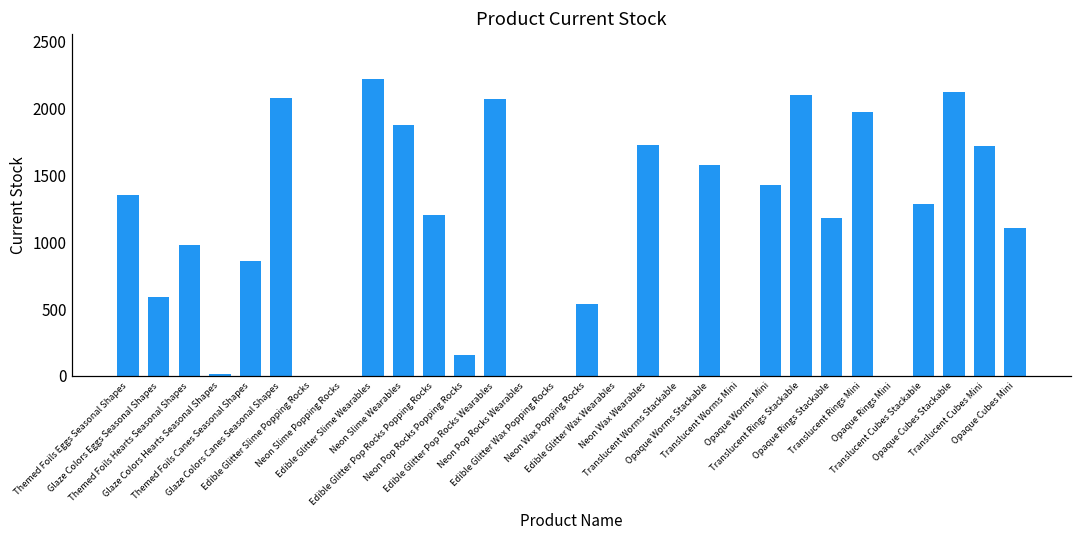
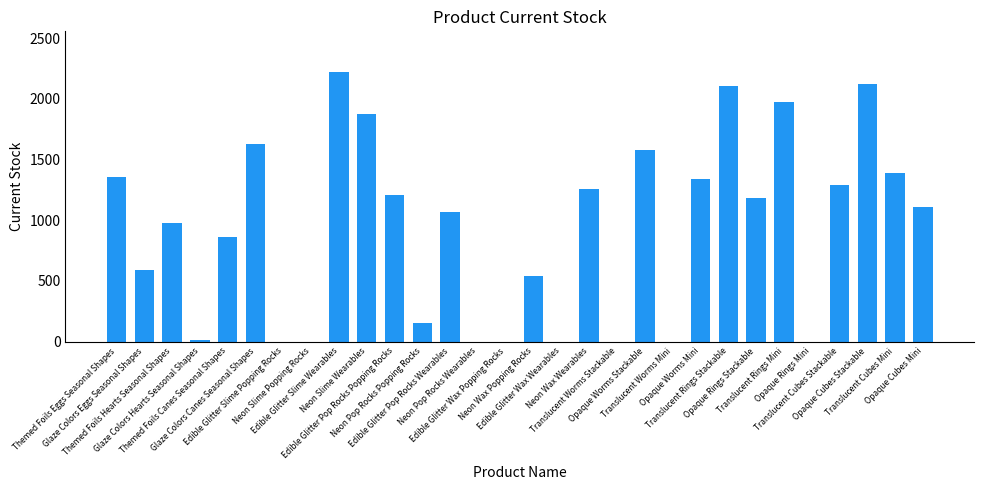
Glaze Colors Canes Seasonal Shapes: 2080 -> 1630
Edible Glitter Pop Rocks Wearables: 2070 -> 1070
Neon Wax Wearables: 1730 -> 1260
Opaque Worms Mini: 1430 -> 1340
Translucent Cubes Mini: 1720 -> 1390
